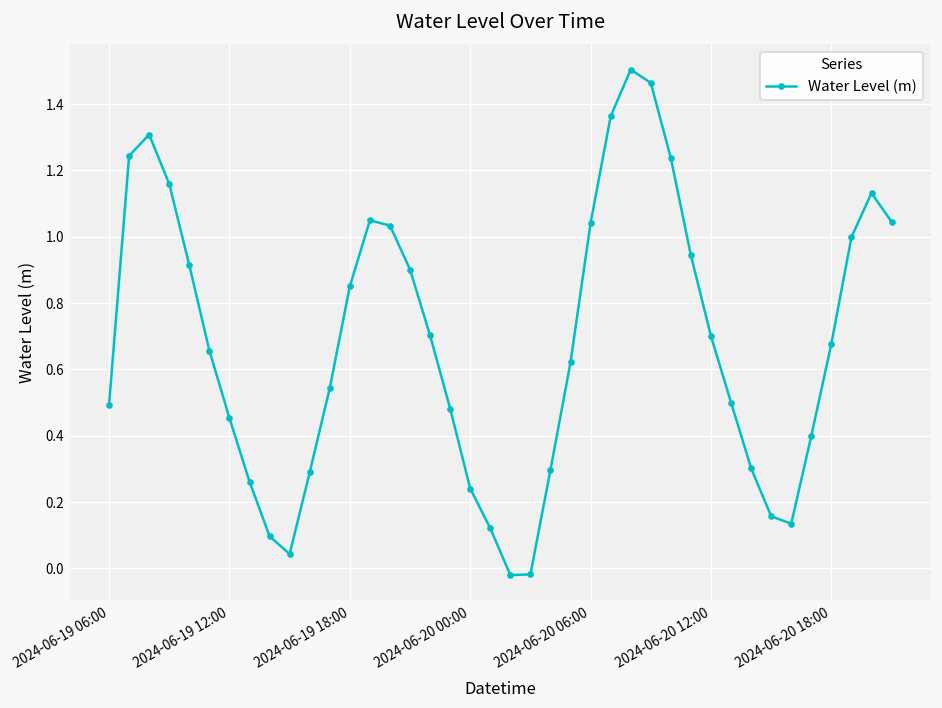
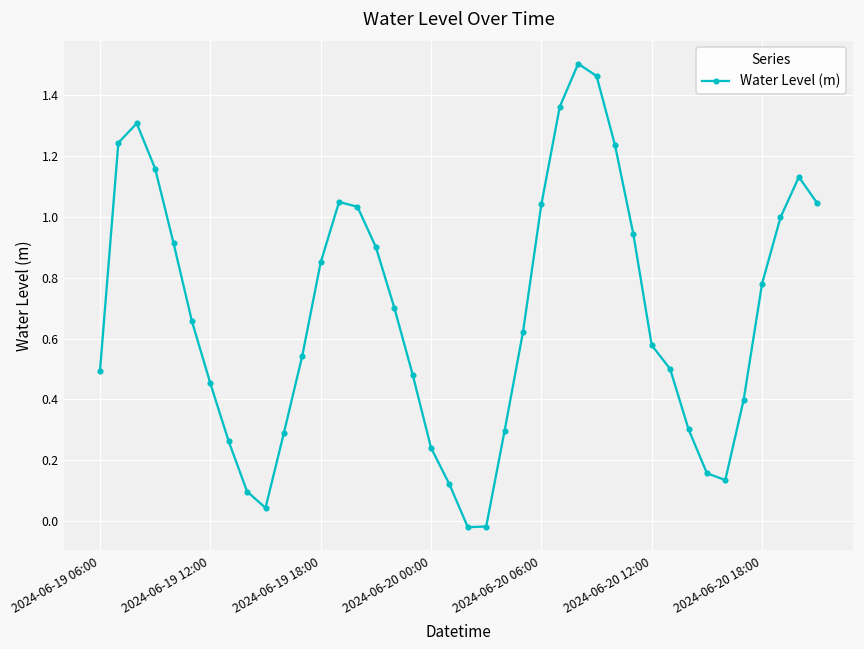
2024-06-20 12:00: 0.70 -> 0.58
2024-06-20 18:00: 0.68 -> 0.78
